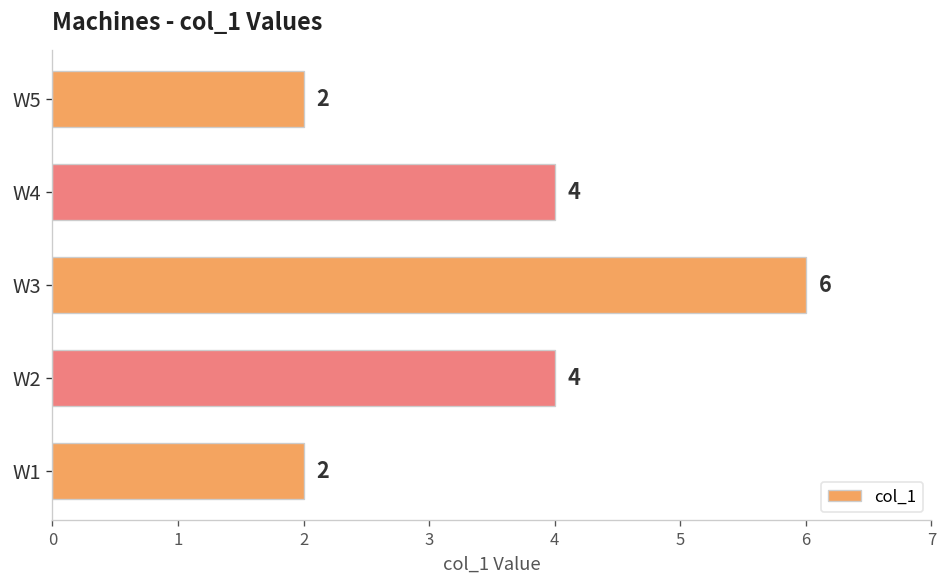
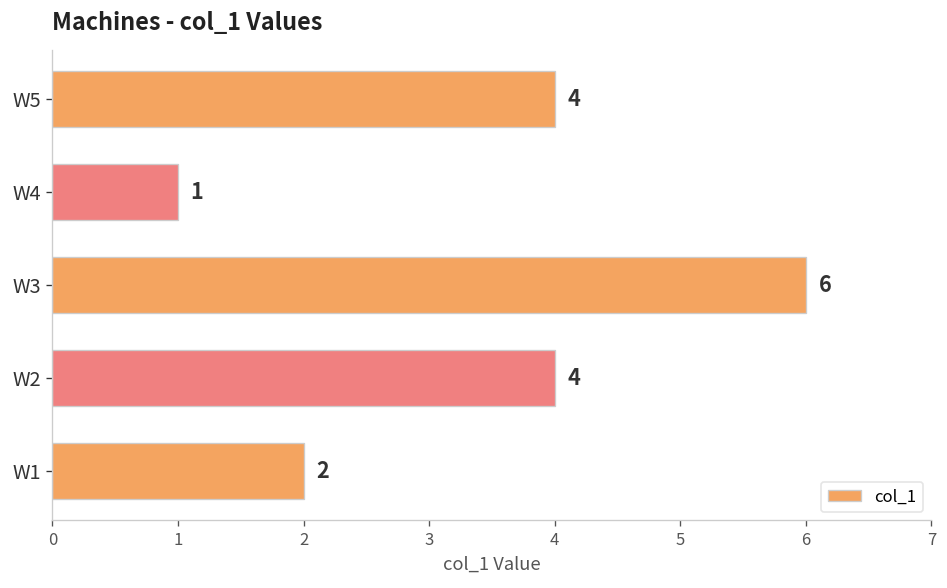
W5: 2 -> 4
W4: 4 -> 1
